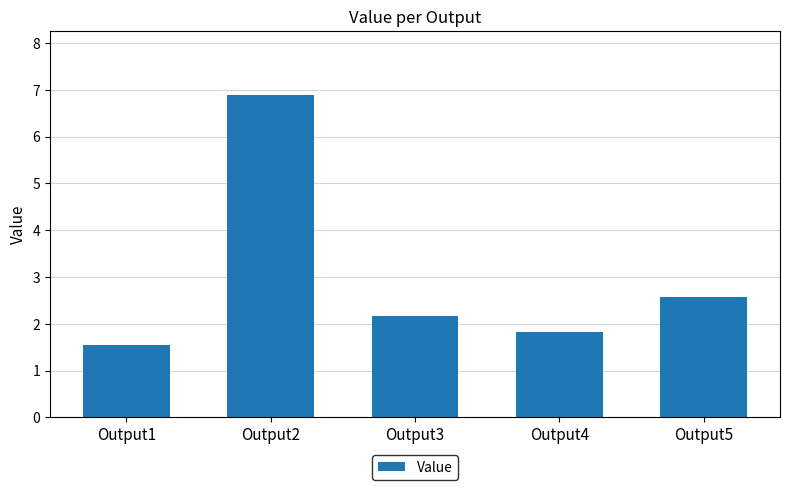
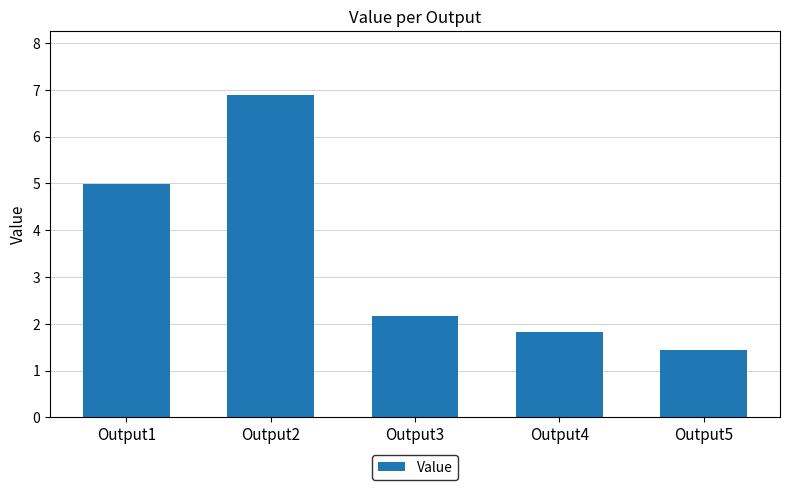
Output1: 1.6 -> 5.0
Output5: 2.6 -> 1.4
